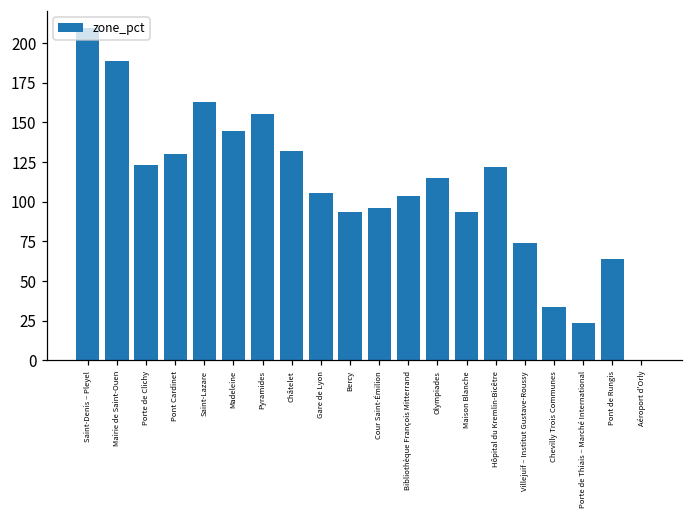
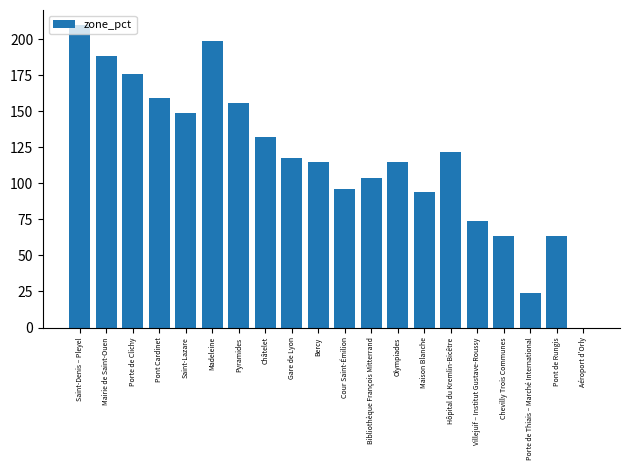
Porte de Clichy: 123 -> 176
Pont Cardinet: 130 -> 159
Saint-Lazare: 163 -> 149
Madeleine: 145 -> 199
Gare de Lyon: 106 -> 118
Bercy: 94 -> 115
Chevilly Trois Communes: 34 -> 64
